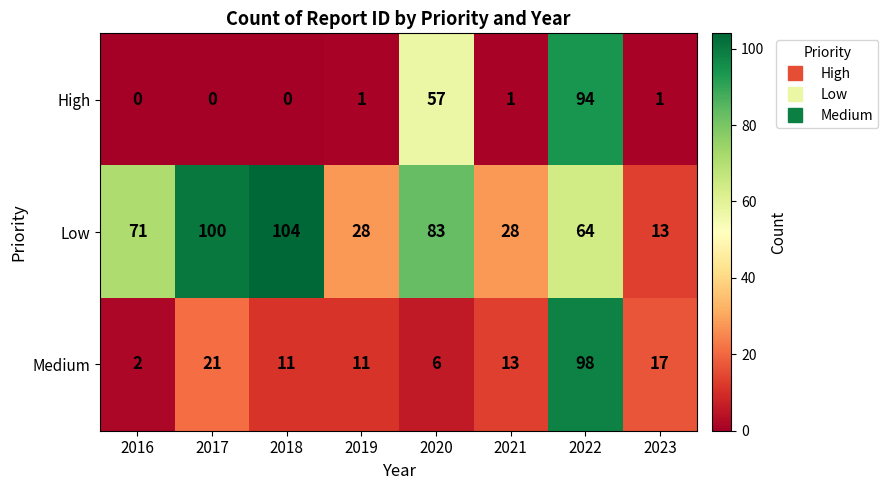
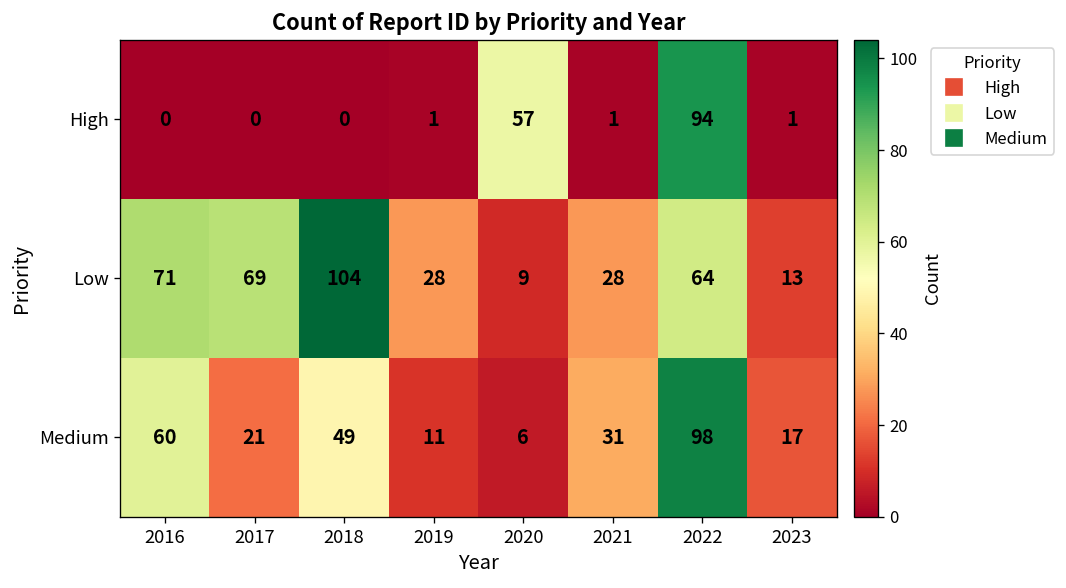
Low, 2017: 100 -> 69
Low, 2020: 83 -> 9
Medium, 2016: 2 -> 60
Medium, 2018: 11 -> 49
Medium, 2021: 13 -> 31
